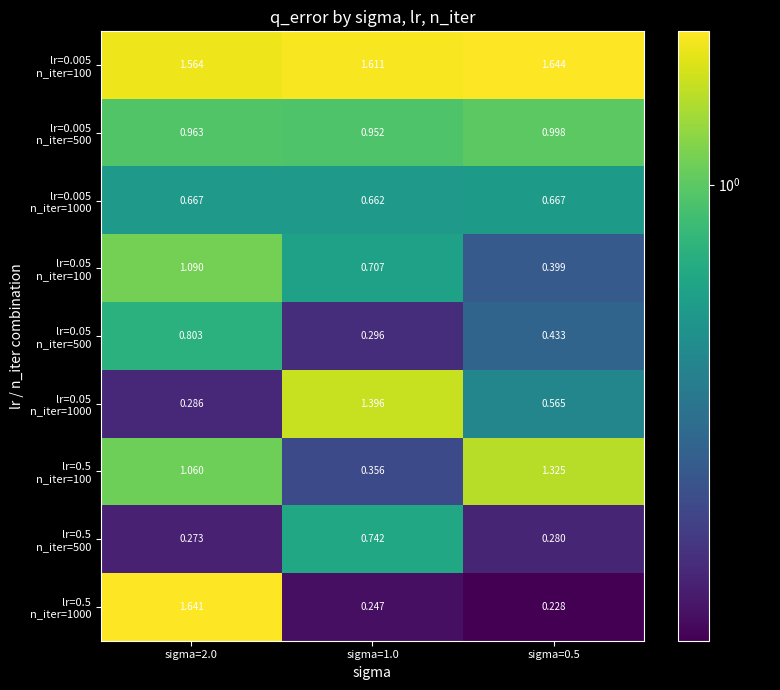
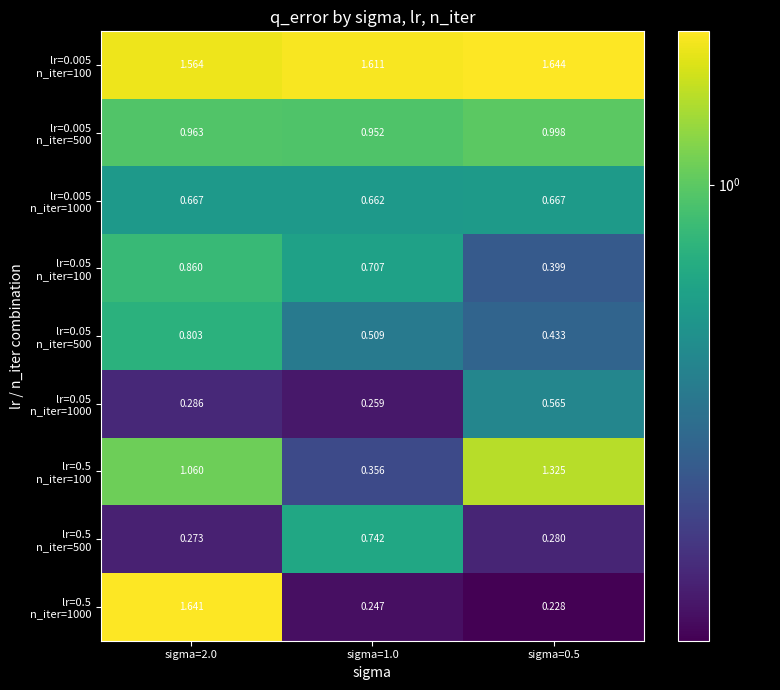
lr=0.05 n_iter=100, sigma=2.0: 1.090 -> 0.860
lr=0.05 n_iter=500, sigma=1.0: 0.296 -> 0.509
lr=0.05 n_iter=1000, sigma=1.0: 1.396 -> 0.259
